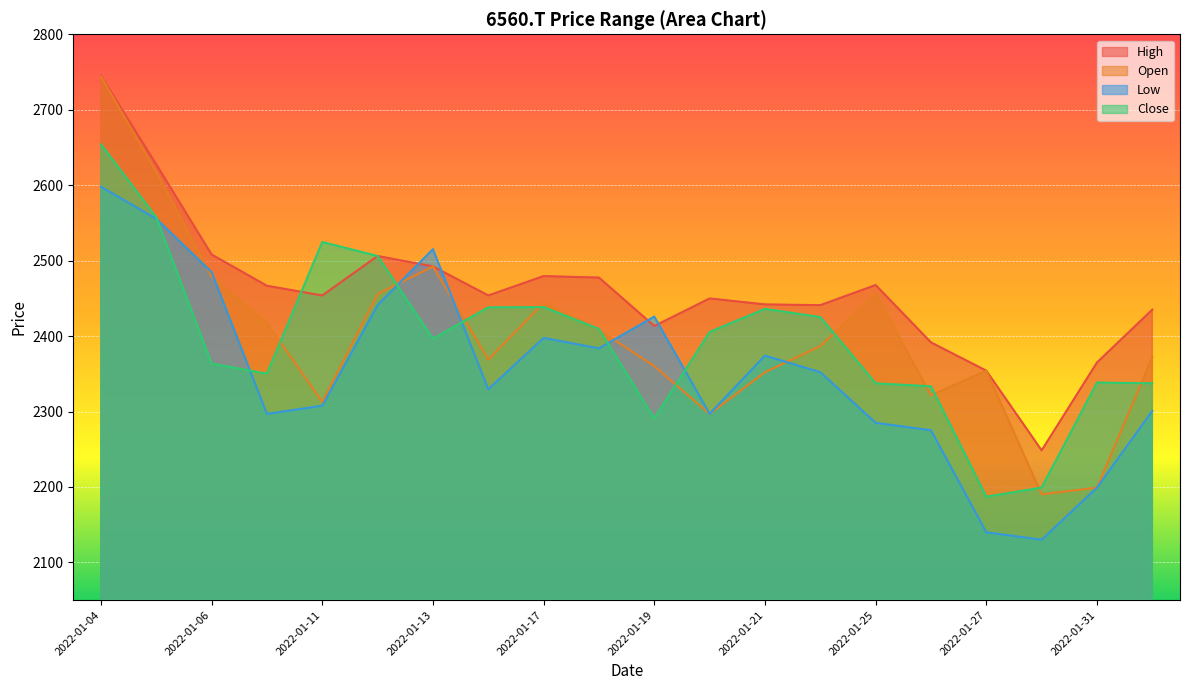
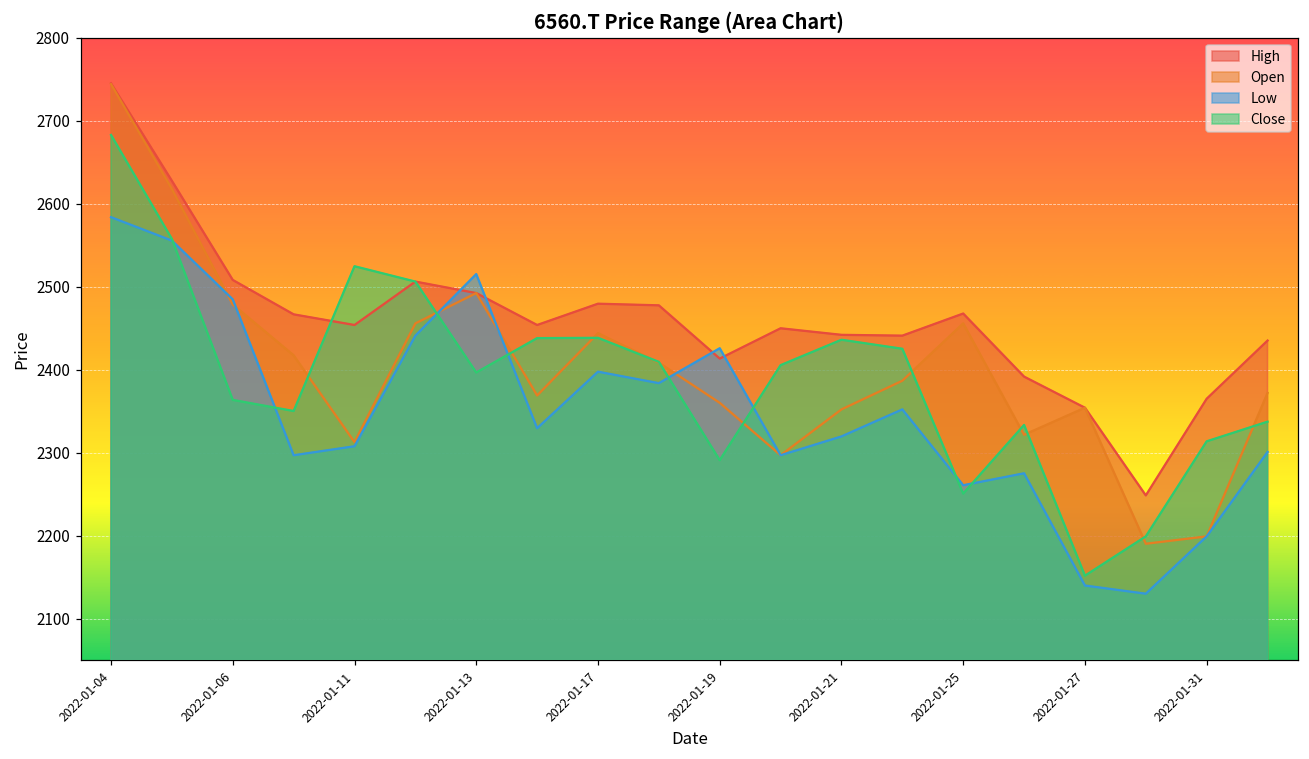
Low, 2022-01-04: 2600 -> 2580
Close, 2022-01-04: 2650 -> 2680
Low, 2022-01-21: 2370 -> 2320
Low, 2022-01-25: 2290 -> 2260
Close, 2022-01-25: 2340 -> 2250
Close, 2022-01-27: 2190 -> 2150
Close, 2022-01-31: 2340 -> 2310
